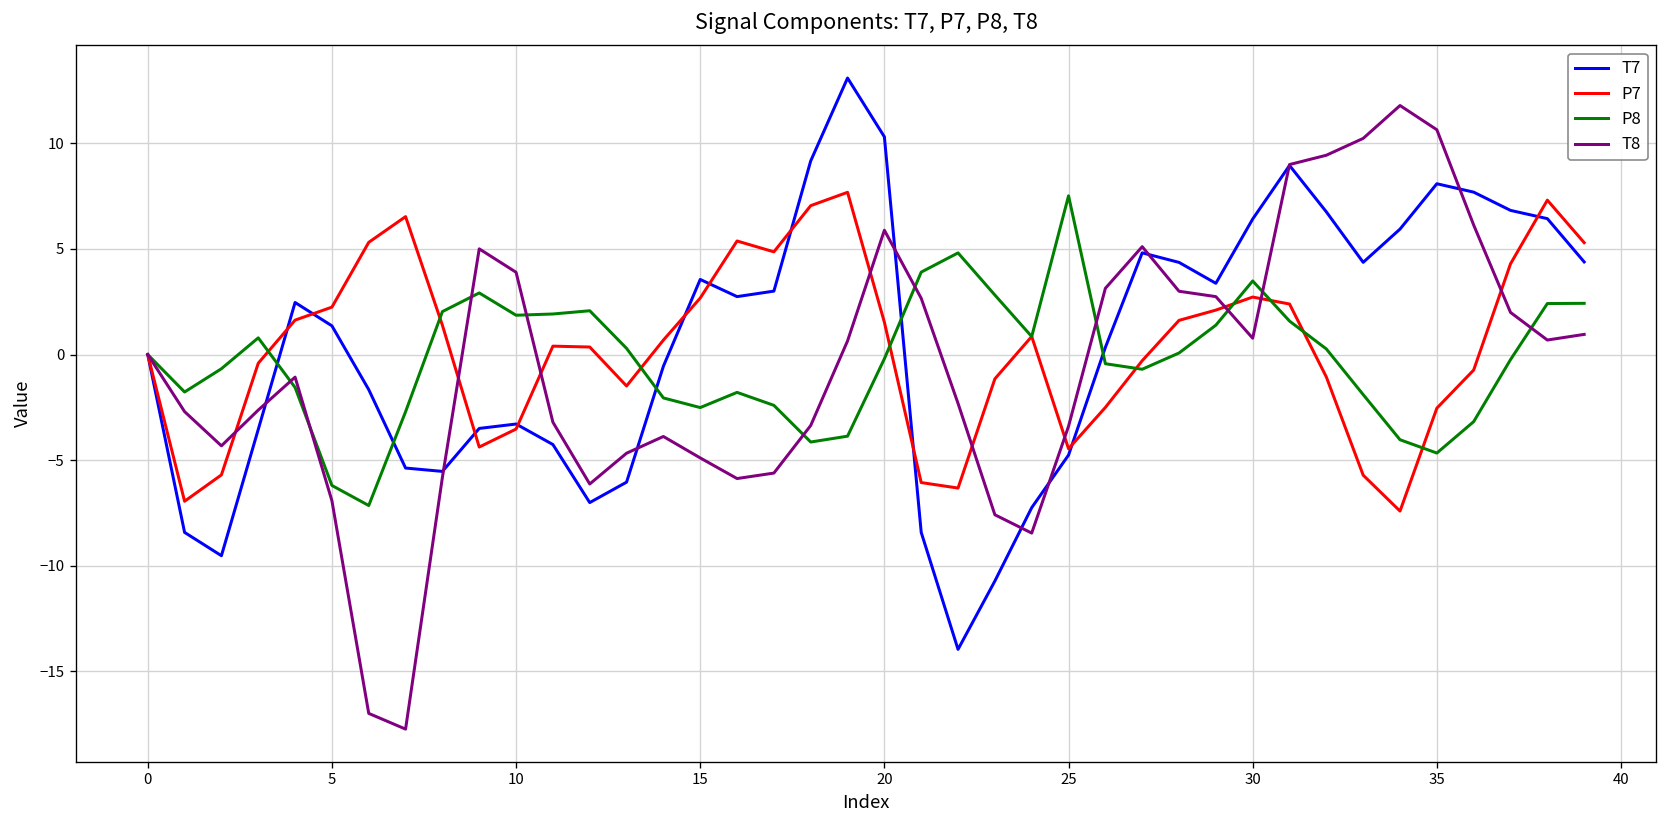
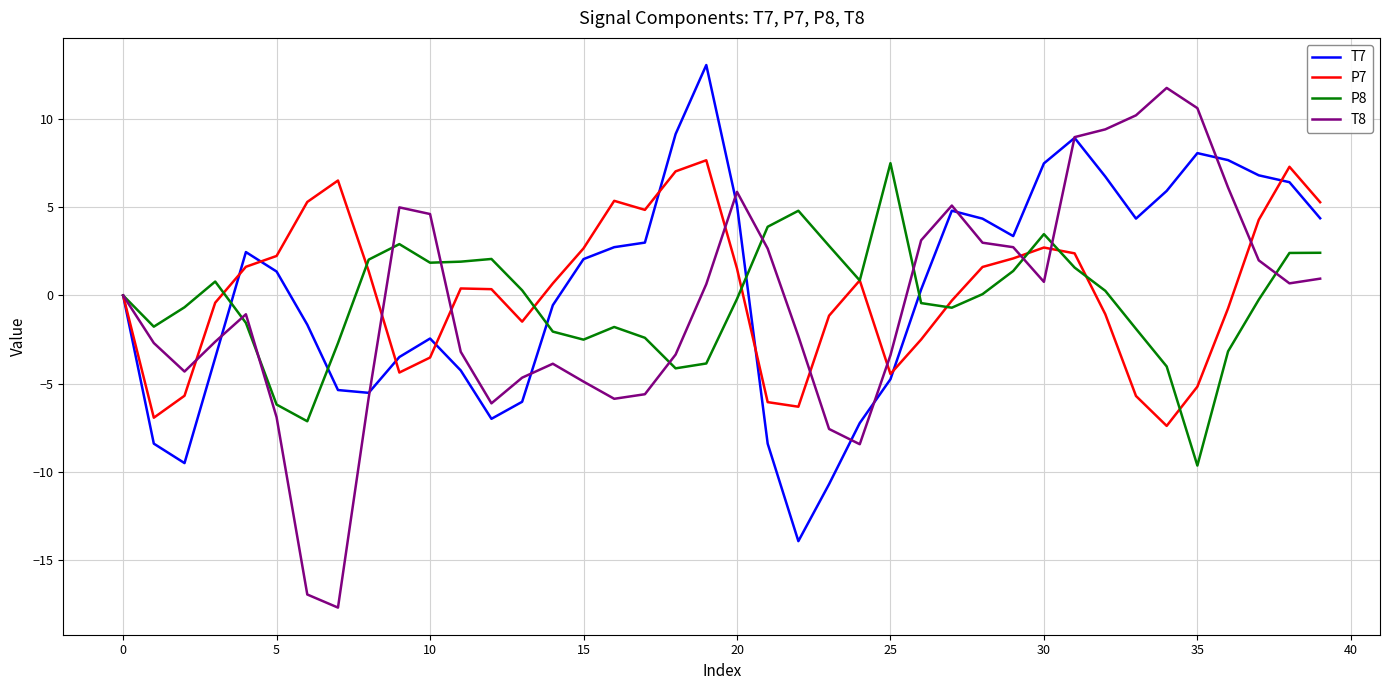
T7, 10: -3.3 -> -2.4
T8, 10: 3.9 -> 4.6
T7, 15: 3.6 -> 2.1
T7, 20: 10.3 -> 5.1
T7, 30: 6.4 -> 7.5
P7, 35: -2.5 -> -5.2
P8, 35: -4.7 -> -9.7
